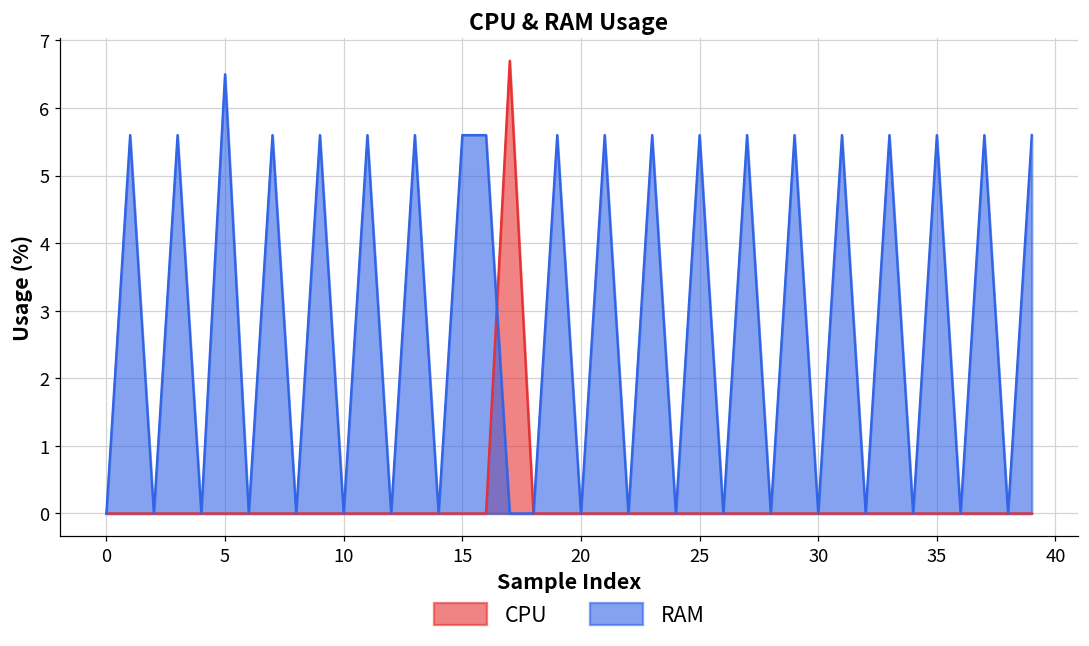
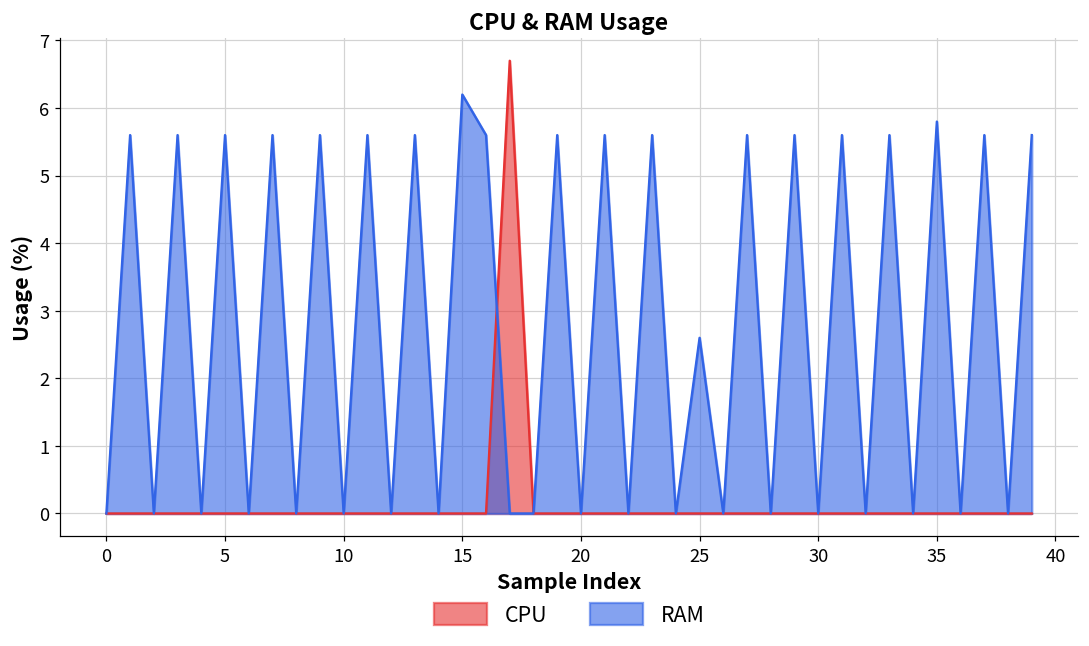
RAM, 5: 6.5 -> 5.6
RAM, 15: 5.6 -> 6.2
RAM, 25: 5.6 -> 2.6
RAM, 35: 5.6 -> 5.8
